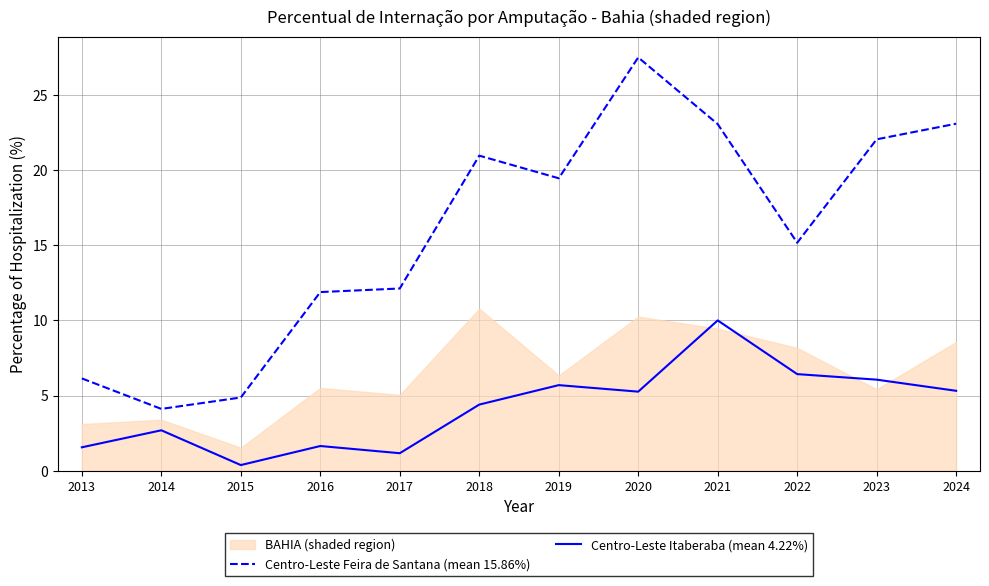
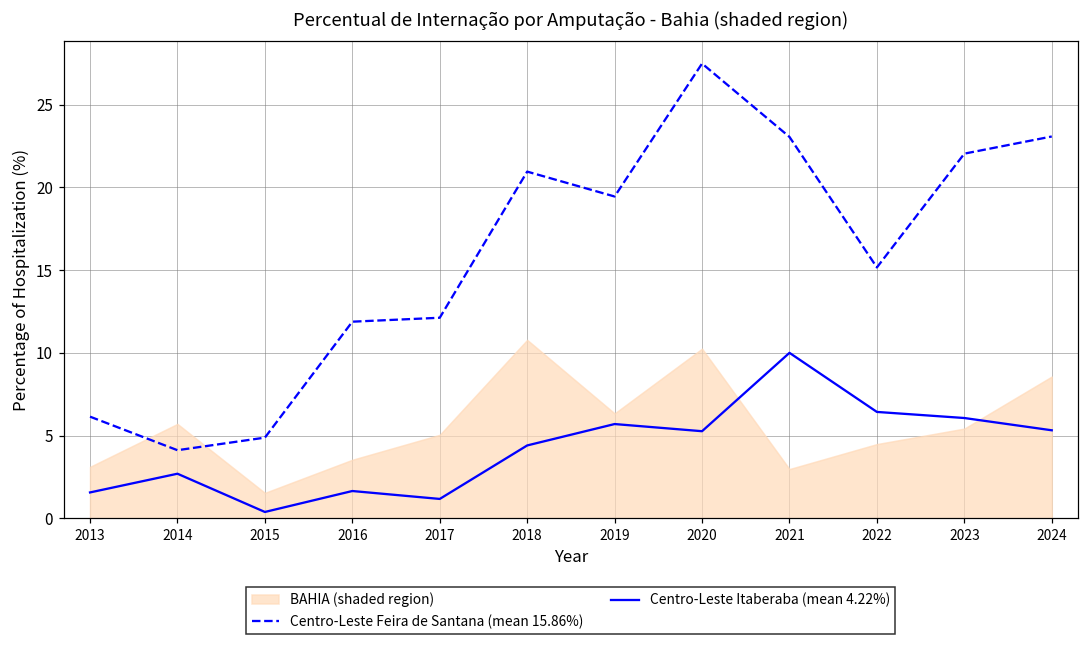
BAHIA (shaded region), 2014: 3.4 -> 5.7
BAHIA (shaded region), 2016: 5.5 -> 3.5
BAHIA (shaded region), 2021: 9.5 -> 3.0
BAHIA (shaded region), 2022: 8.2 -> 4.5
